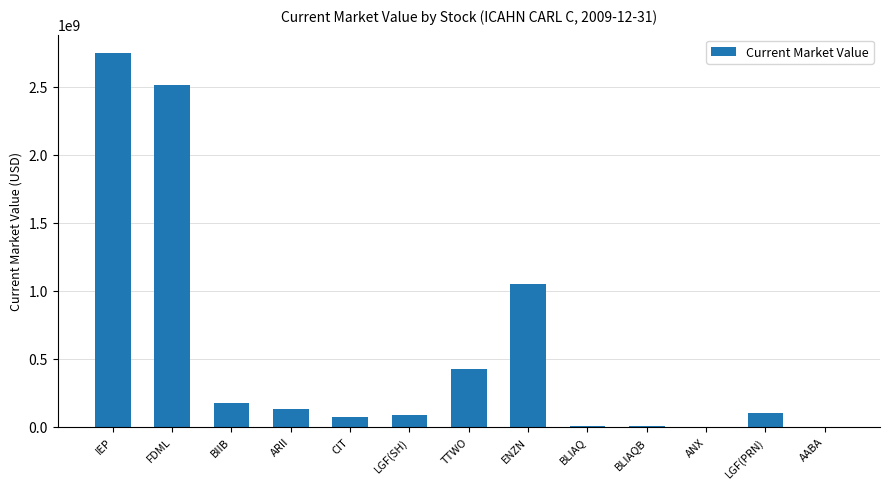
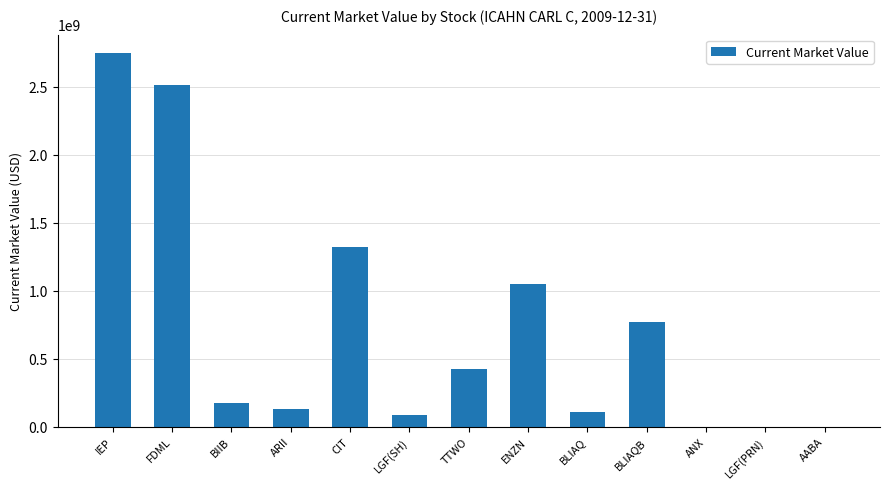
CIT: 70000000 -> 1320000000
BLIAQ: 0 -> 110000000
BLIAQB: 0 -> 770000000
LGF(PRN): 100000000 -> 0
